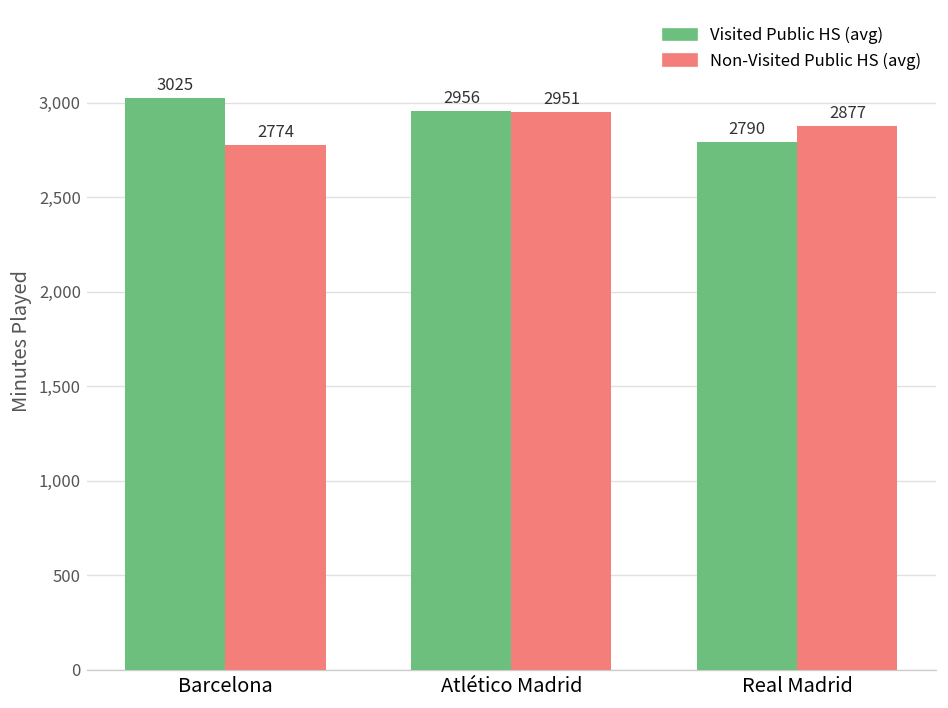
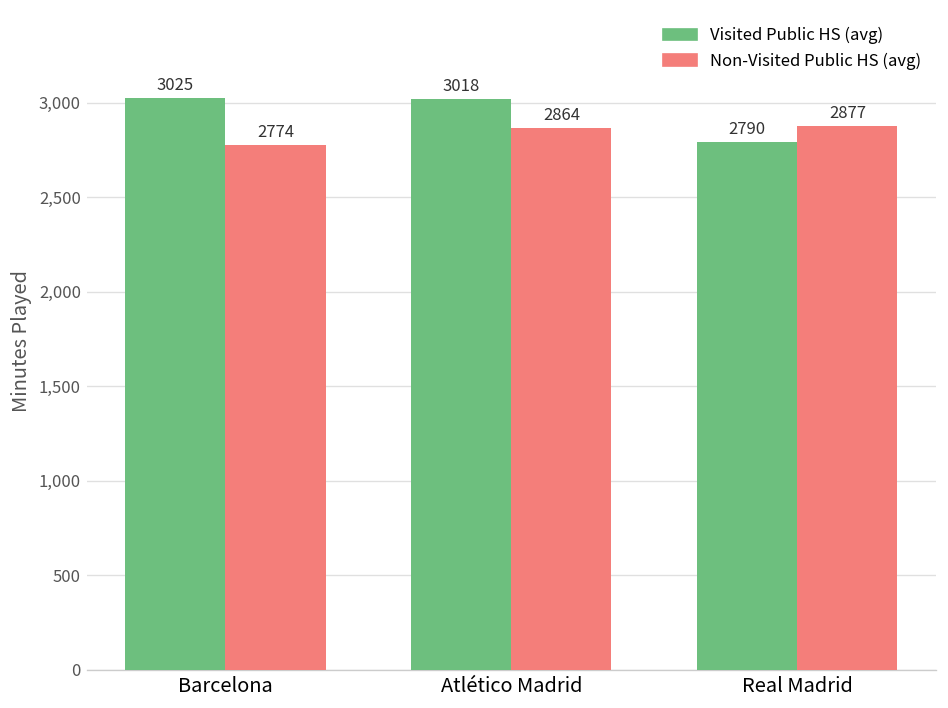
Visited Public HS (avg), Atlético Madrid: 2956 -> 3018
Non-Visited Public HS (avg), Atlético Madrid: 2951 -> 2864
